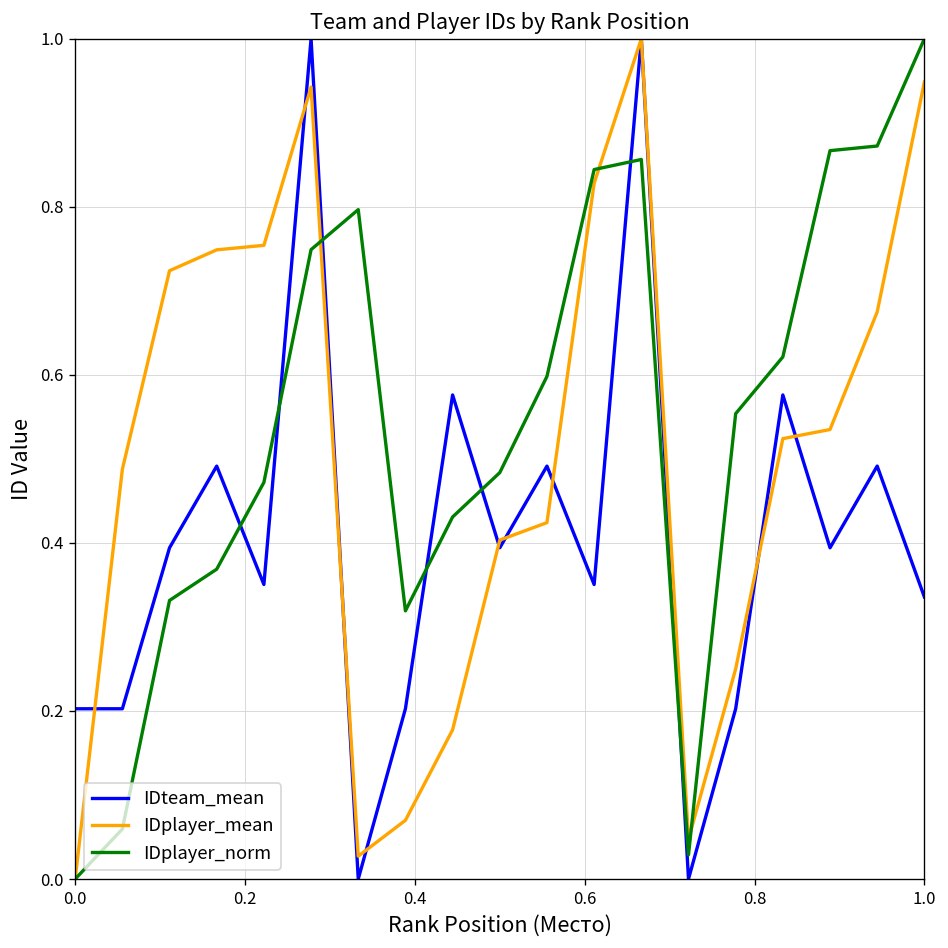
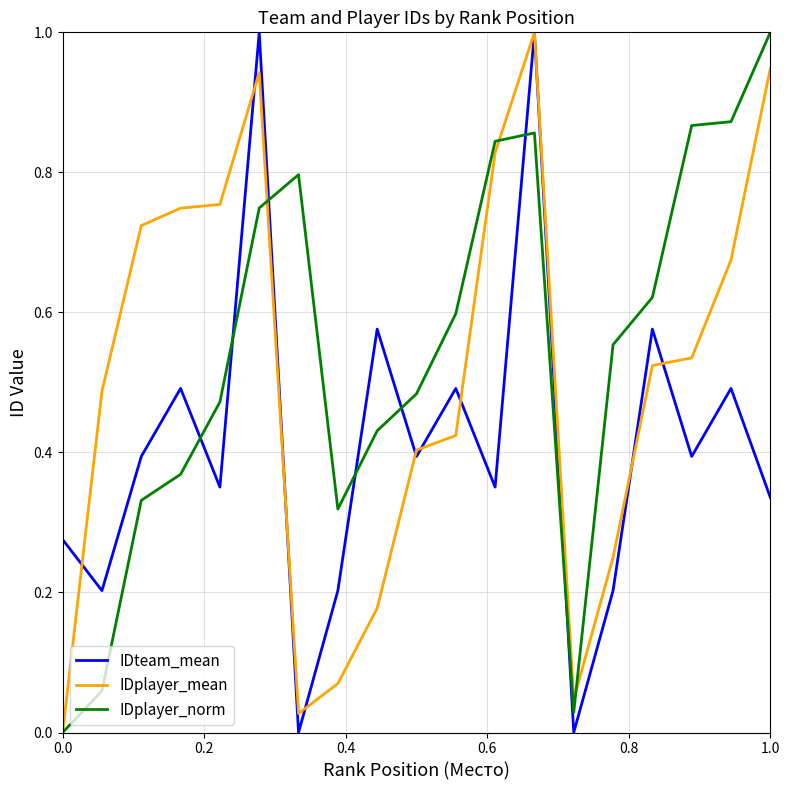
IDteam_mean, 0.0: 0.20 -> 0.28
